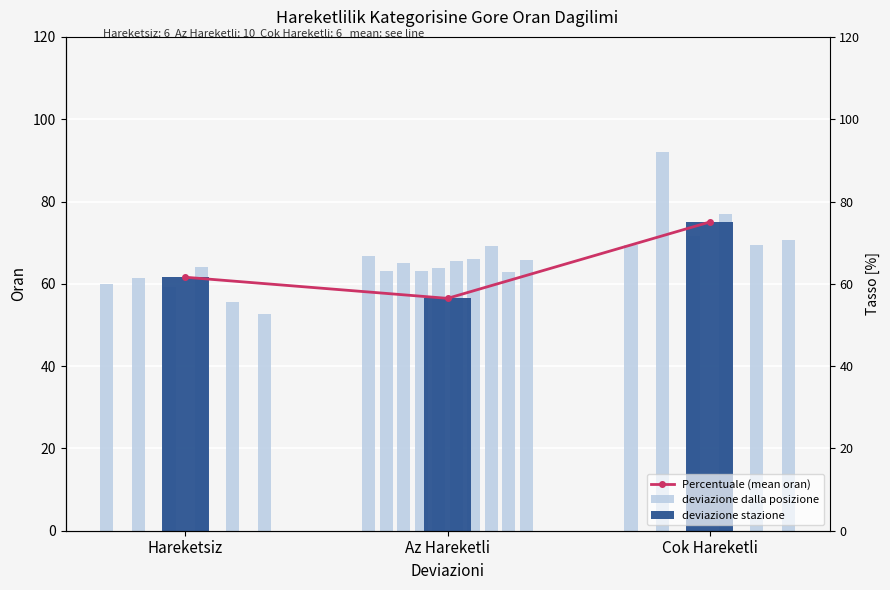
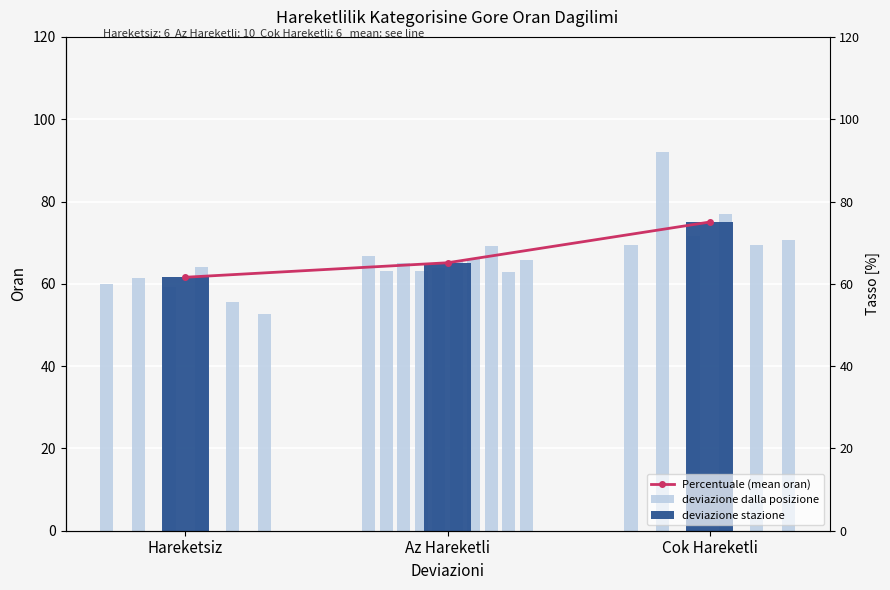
Percentuale (mean oran), Az Hareketli: 56 -> 65
